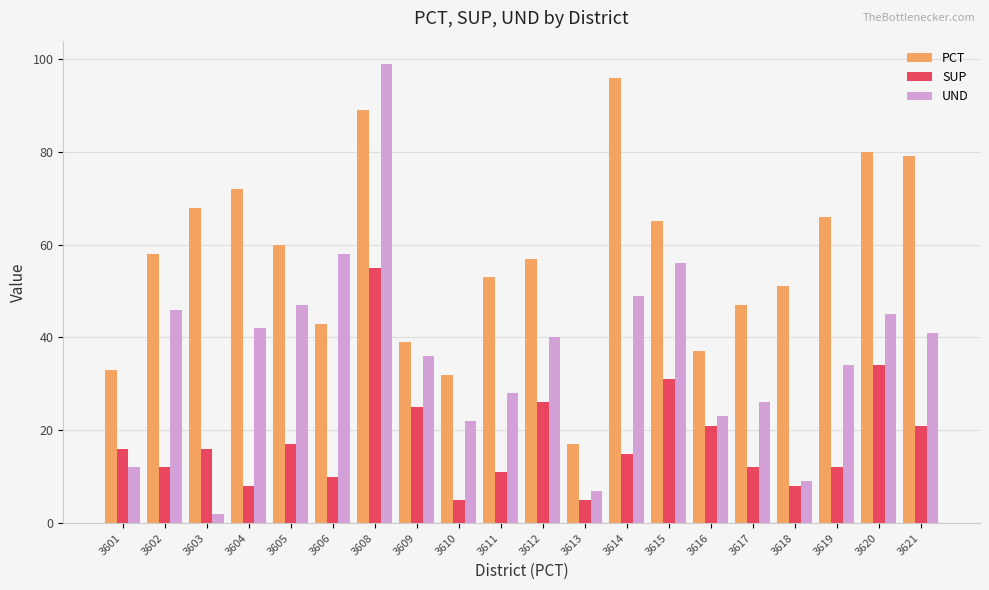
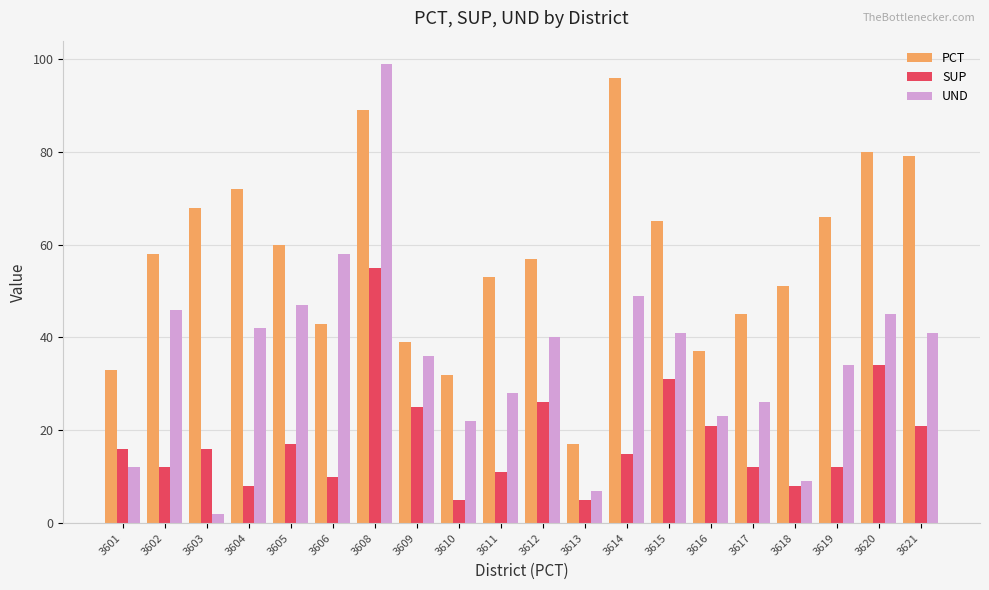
UND, 3615: 56 -> 41
PCT, 3617: 47 -> 45
